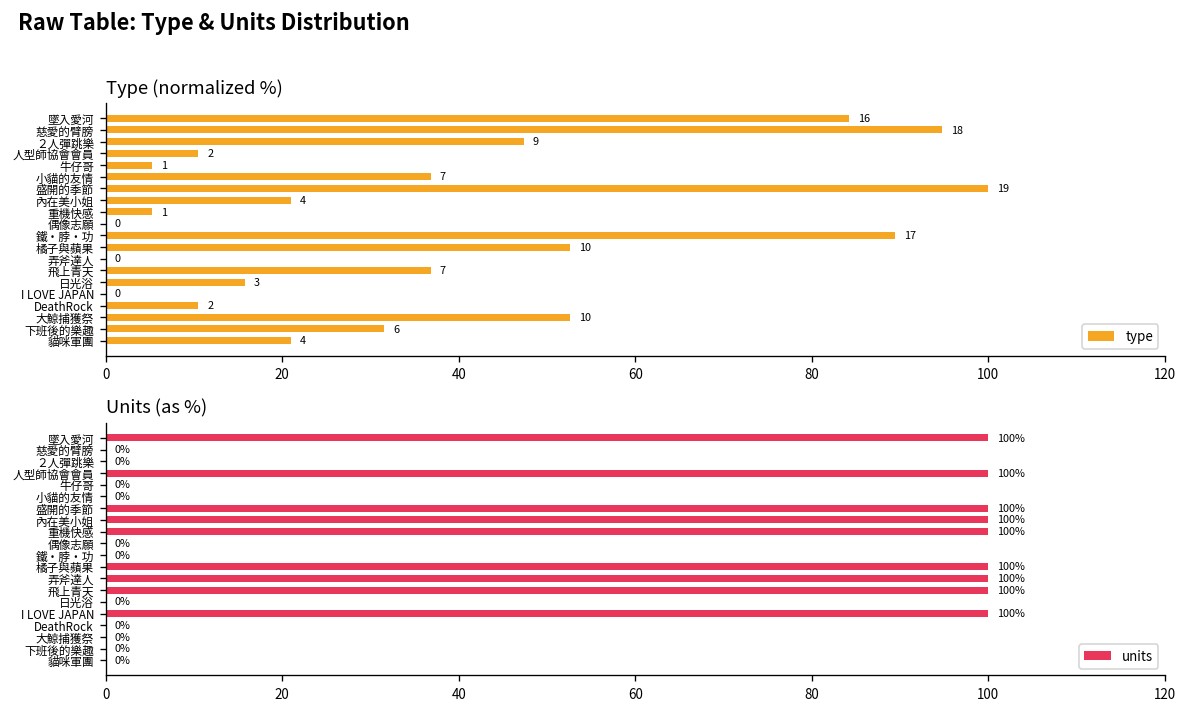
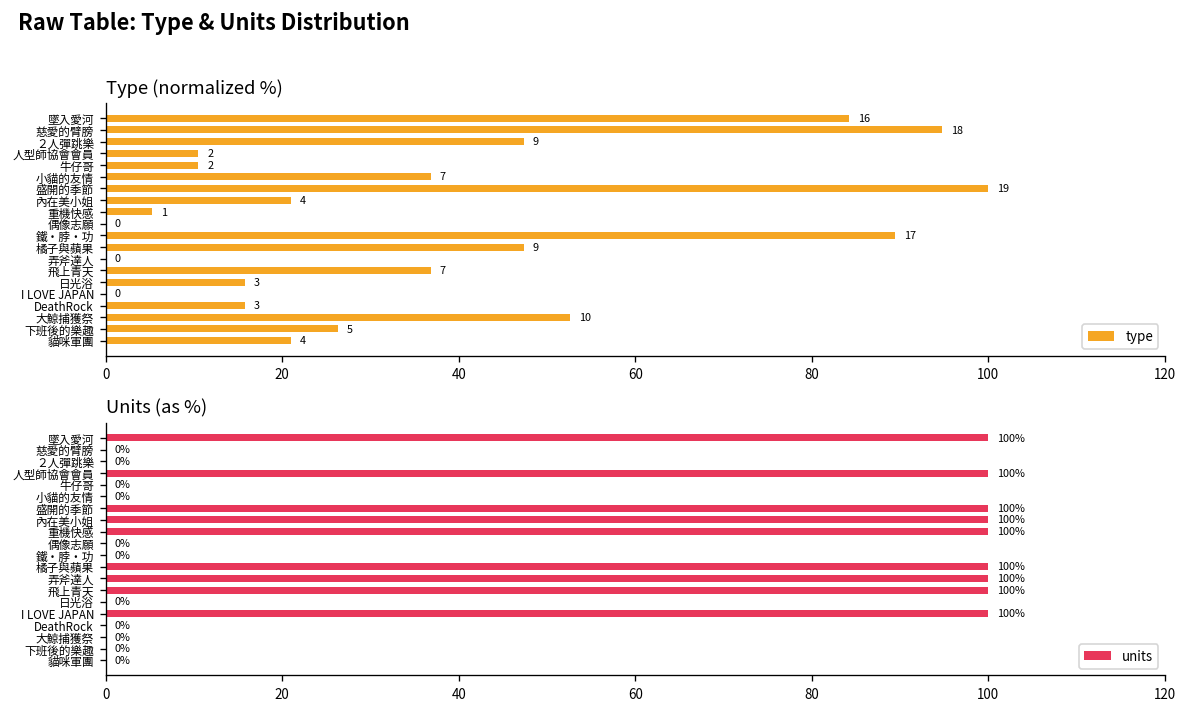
Type (normalized %), 牛仔哥: 1 -> 2
Type (normalized %), 橘子與蘋果: 10 -> 9
Type (normalized %), DeathRock: 2 -> 3
Type (normalized %), 下班後的樂趣: 6 -> 5
